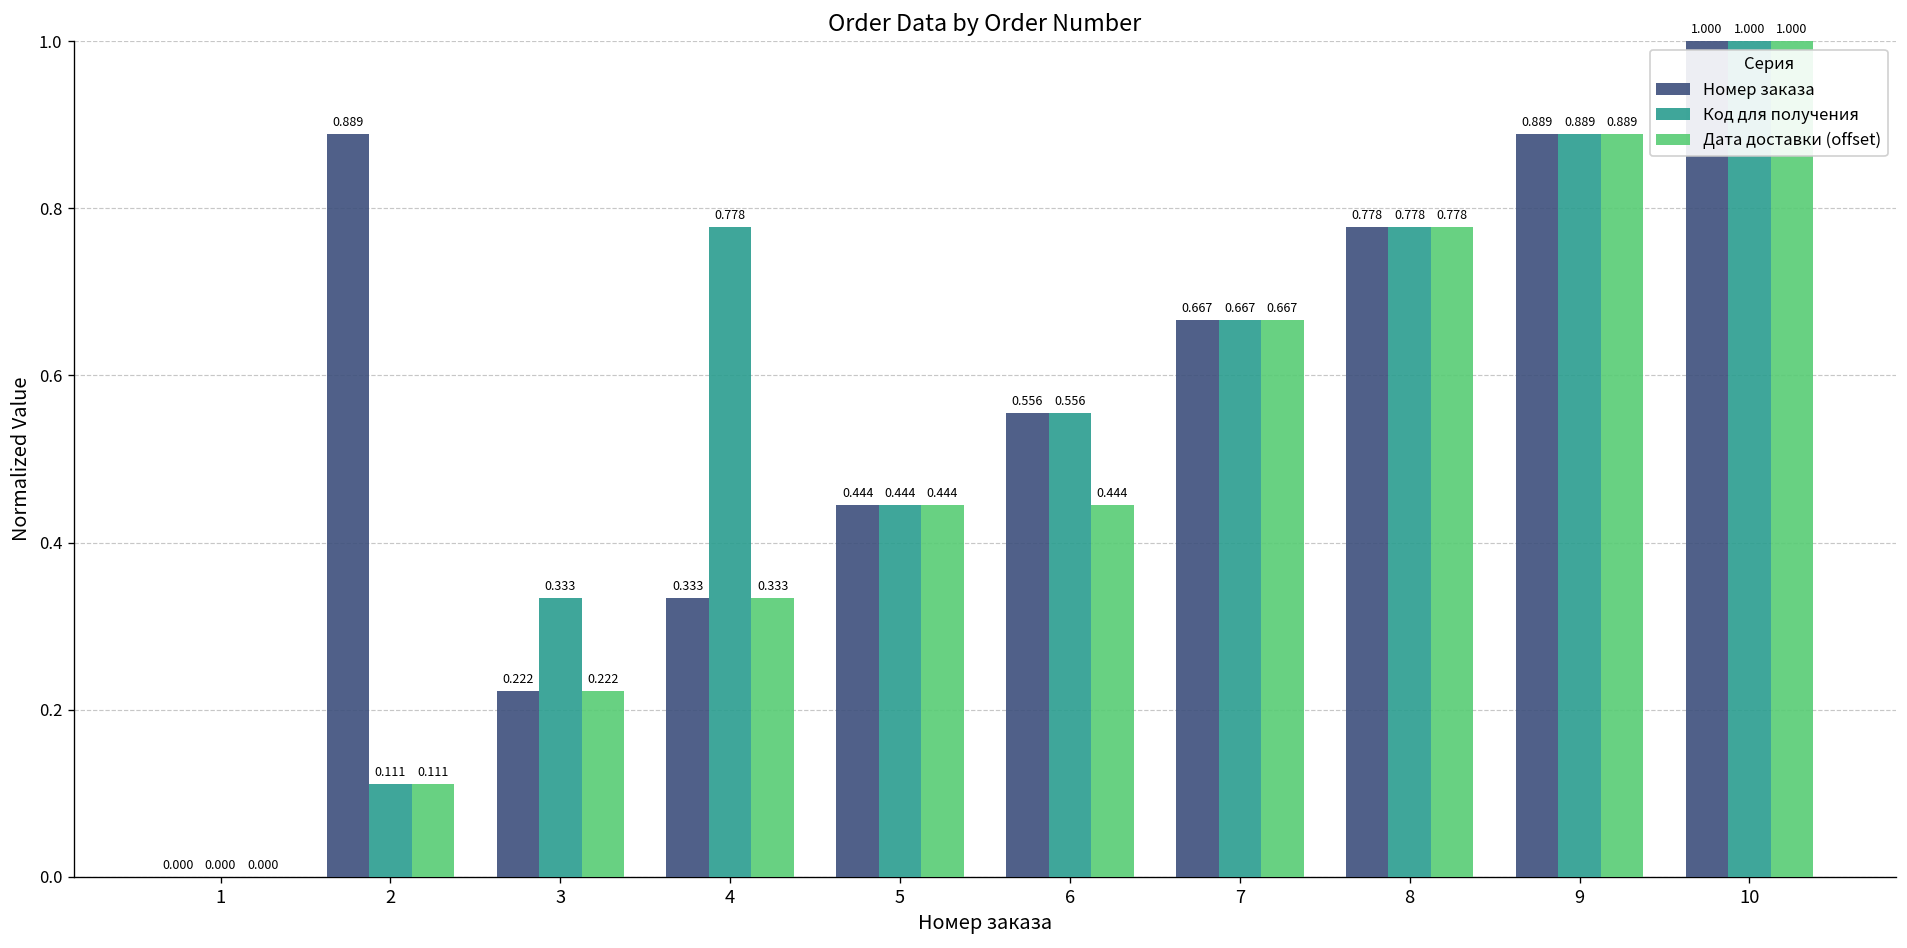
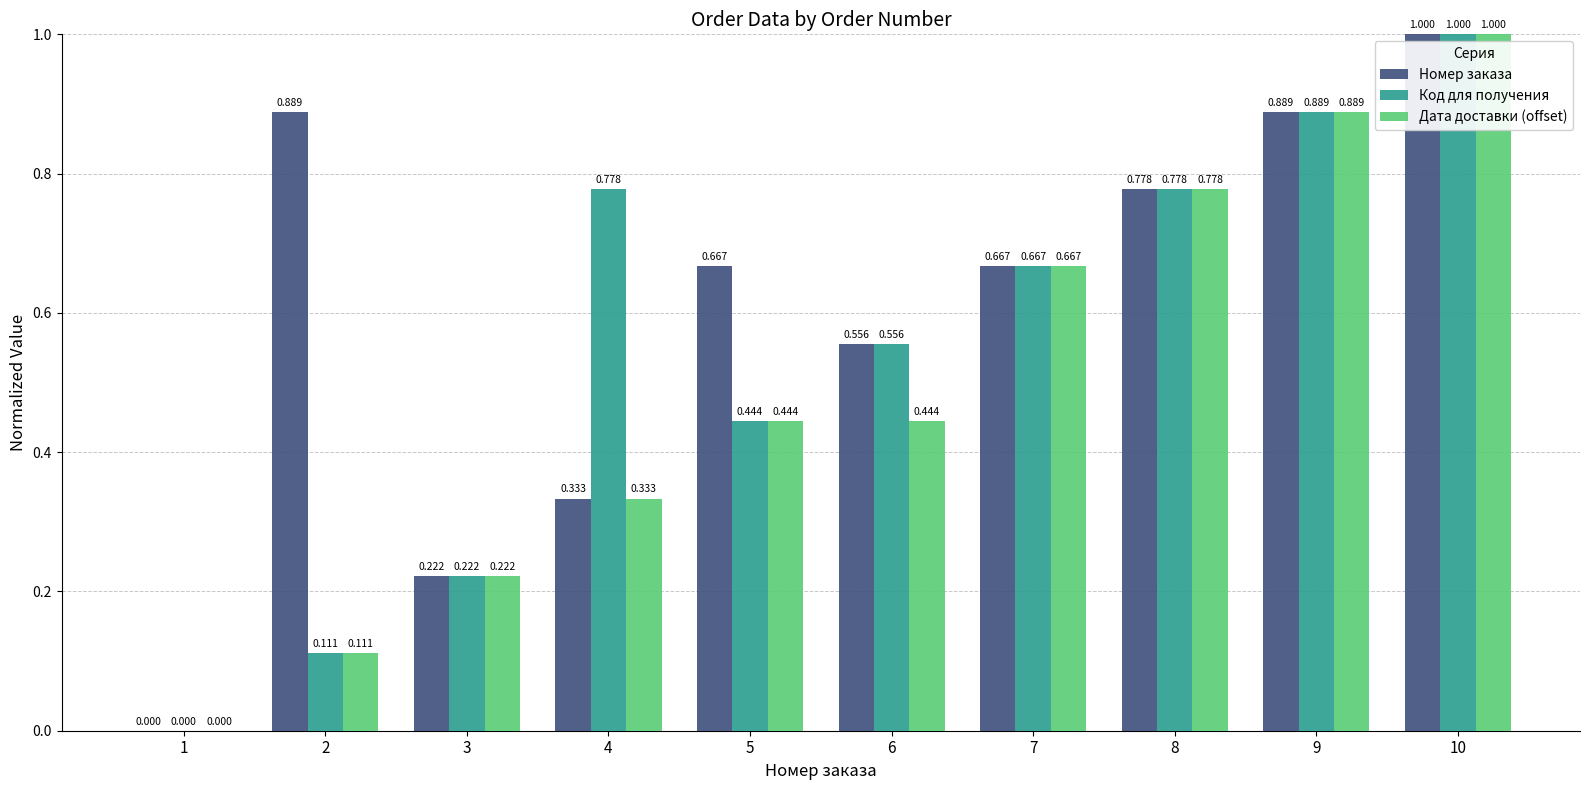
Код для получения, 3: 0.333 -> 0.222
Номер заказа, 5: 0.444 -> 0.667
